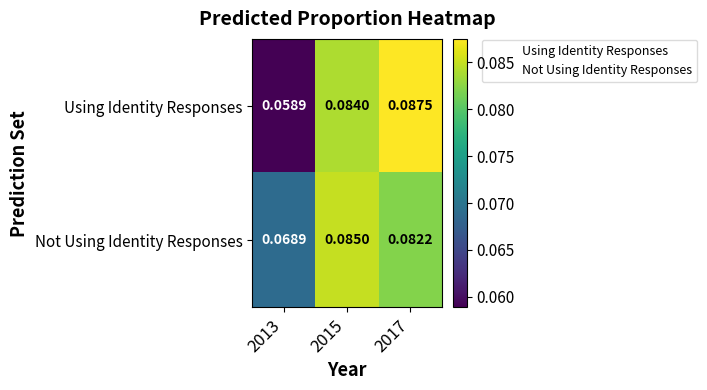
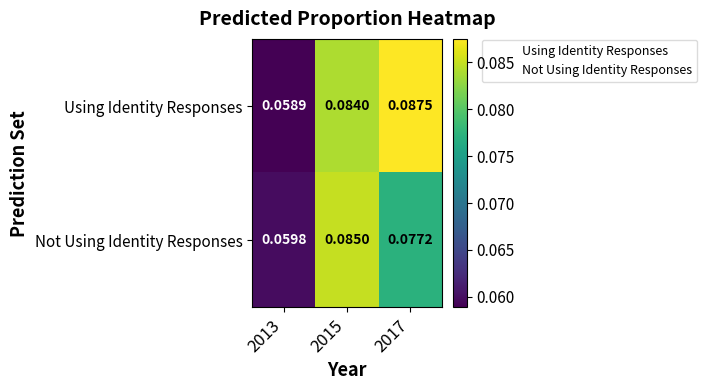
Not Using Identity Responses, 2013: 0.0689 -> 0.0598
Not Using Identity Responses, 2017: 0.0822 -> 0.0772
